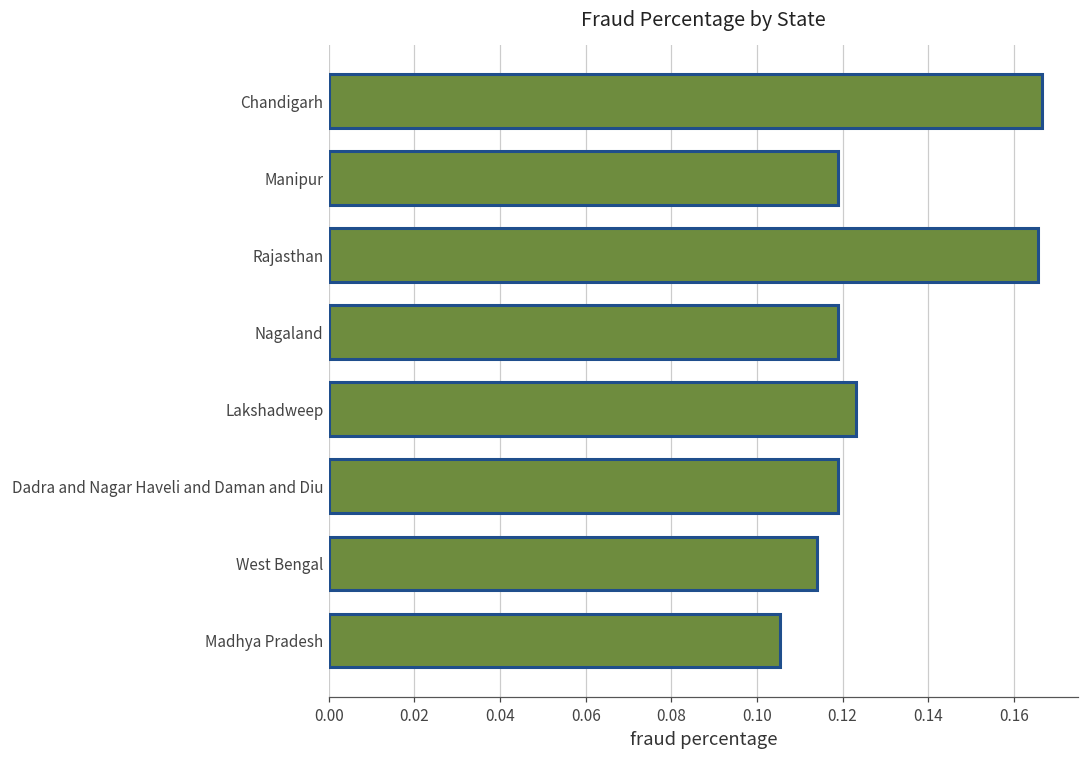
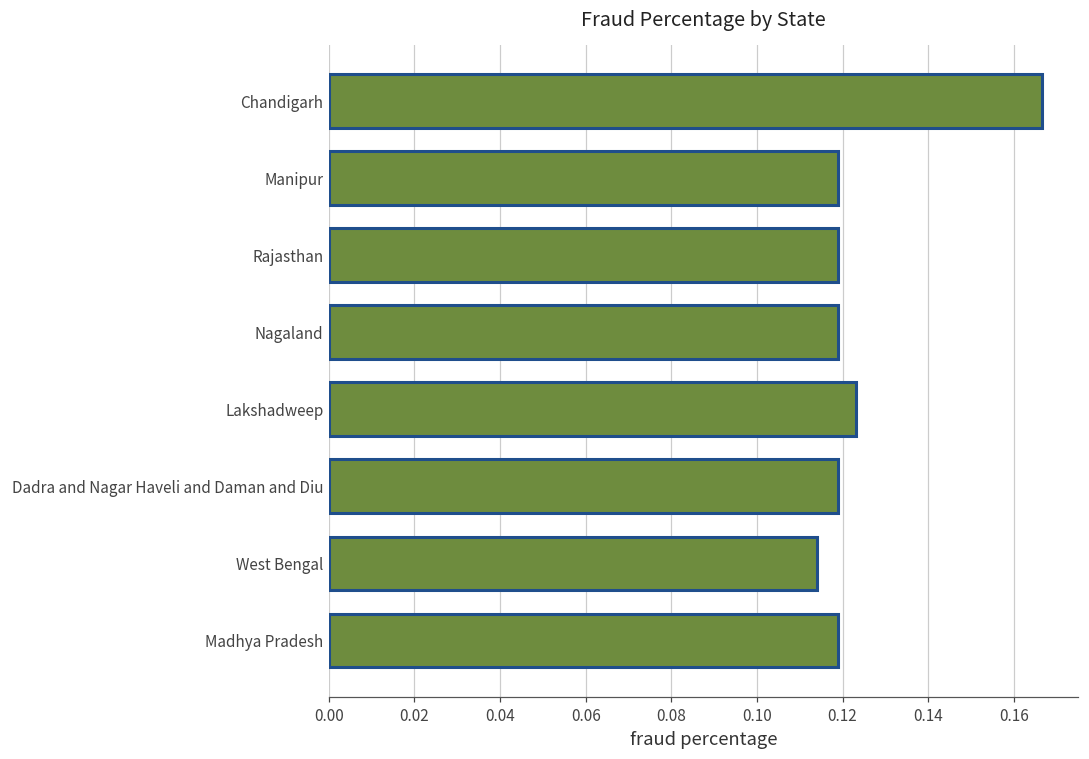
Rajasthan: 0.166 -> 0.119
Madhya Pradesh: 0.105 -> 0.119
